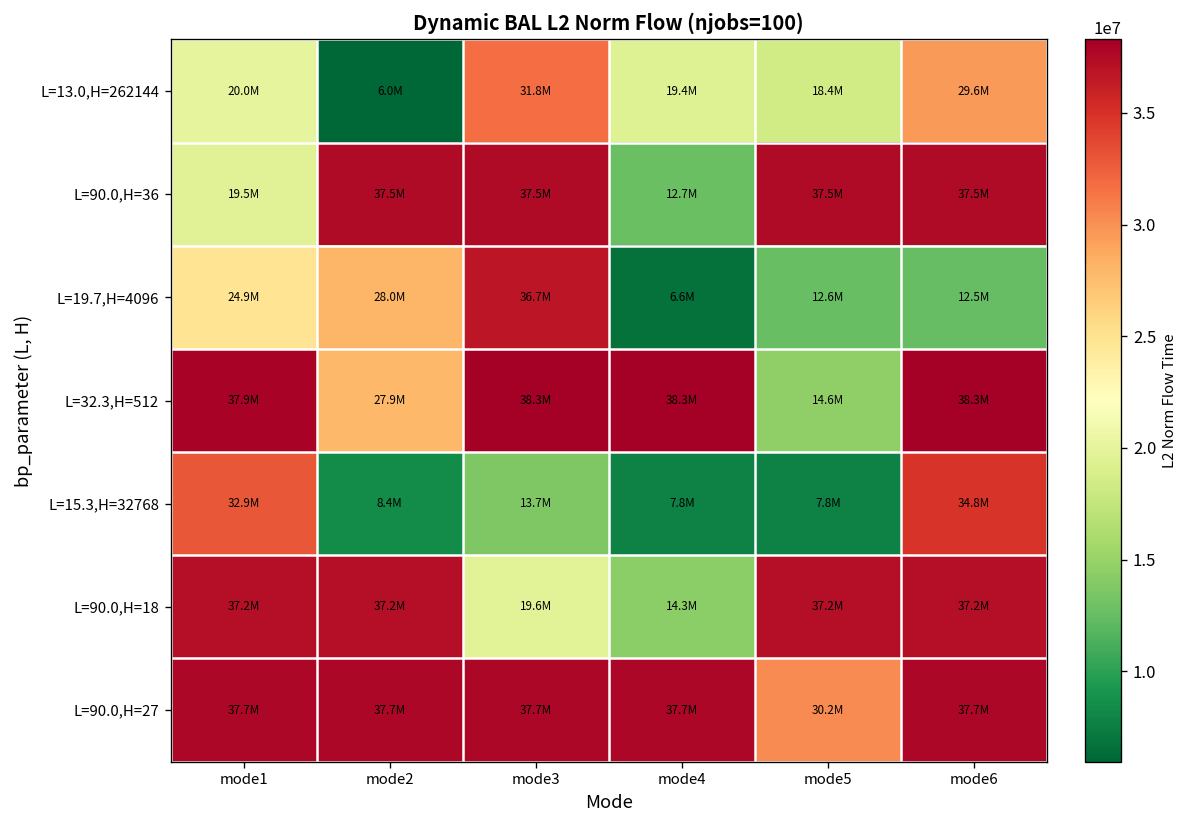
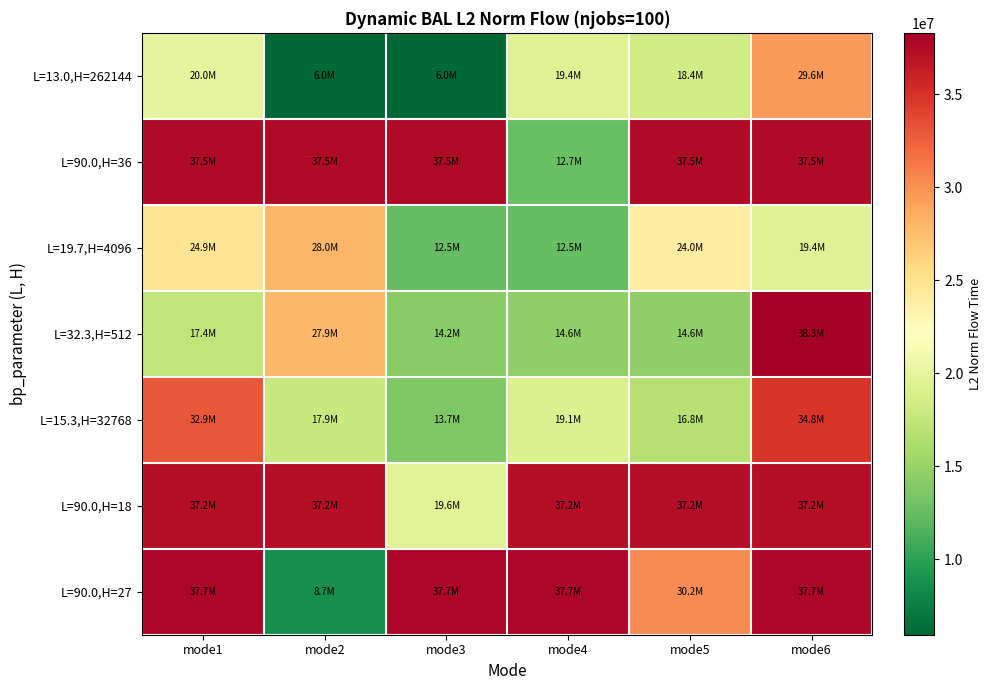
L=13.0,H=262144, mode3: 31.8M -> 6.0M
L=90.0,H=36, mode1: 19.5M -> 37.5M
L=19.7,H=4096, mode3: 36.7M -> 12.5M
L=19.7,H=4096, mode4: 6.6M -> 12.5M
L=19.7,H=4096, mode5: 12.6M -> 24.0M
L=19.7,H=4096, mode6: 12.5M -> 19.4M
L=32.3,H=512, mode1: 37.9M -> 17.4M
L=32.3,H=512, mode3: 38.3M -> 14.2M
L=32.3,H=512, mode4: 38.3M -> 14.6M
L=15.3,H=32768, mode2: 8.4M -> 17.9M
L=15.3,H=32768, mode4: 7.8M -> 19.1M
L=15.3,H=32768, mode5: 7.8M -> 16.8M
L=90.0,H=18, mode4: 14.3M -> 37.2M
L=90.0,H=27, mode2: 37.7M -> 8.7M
